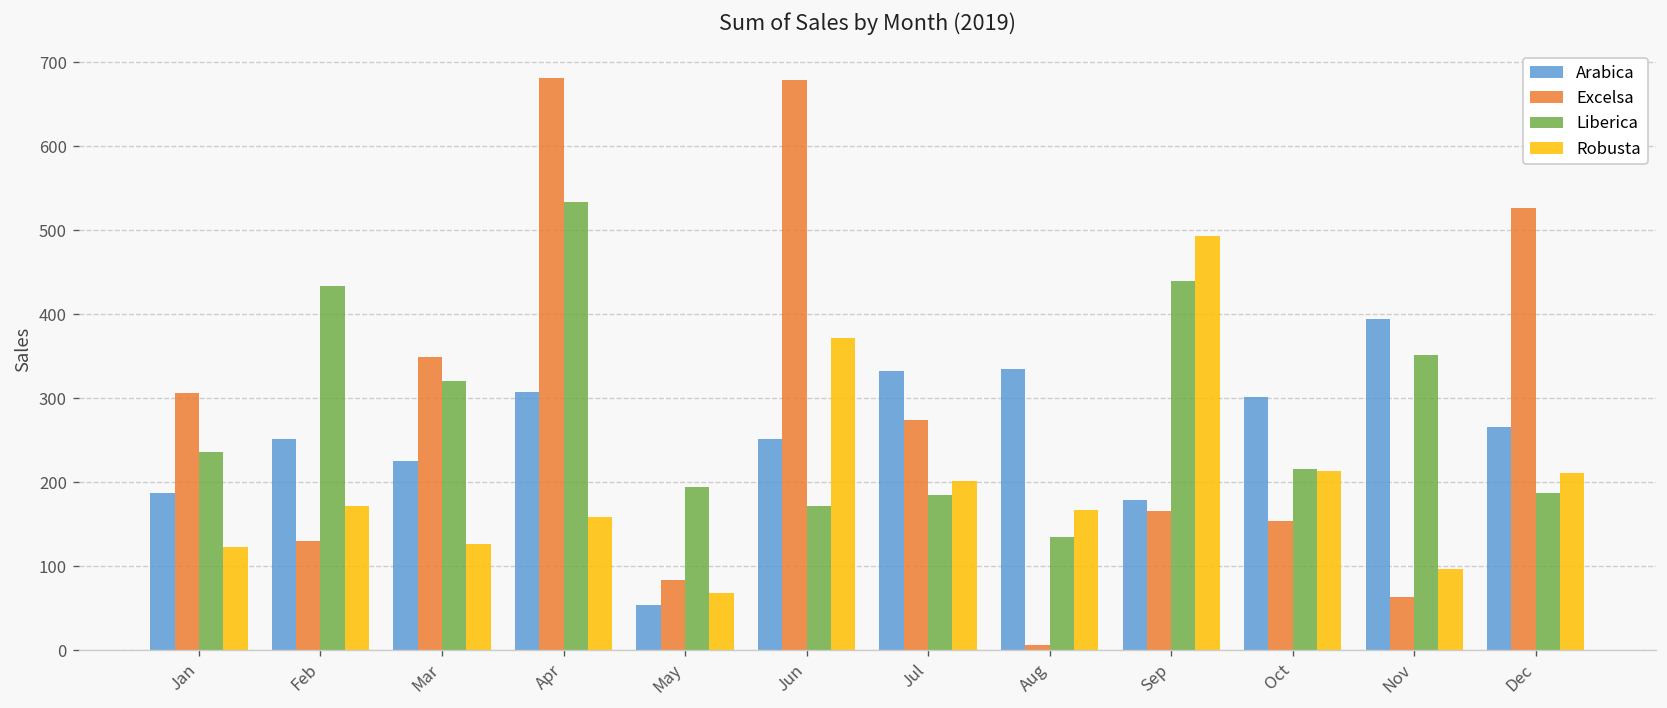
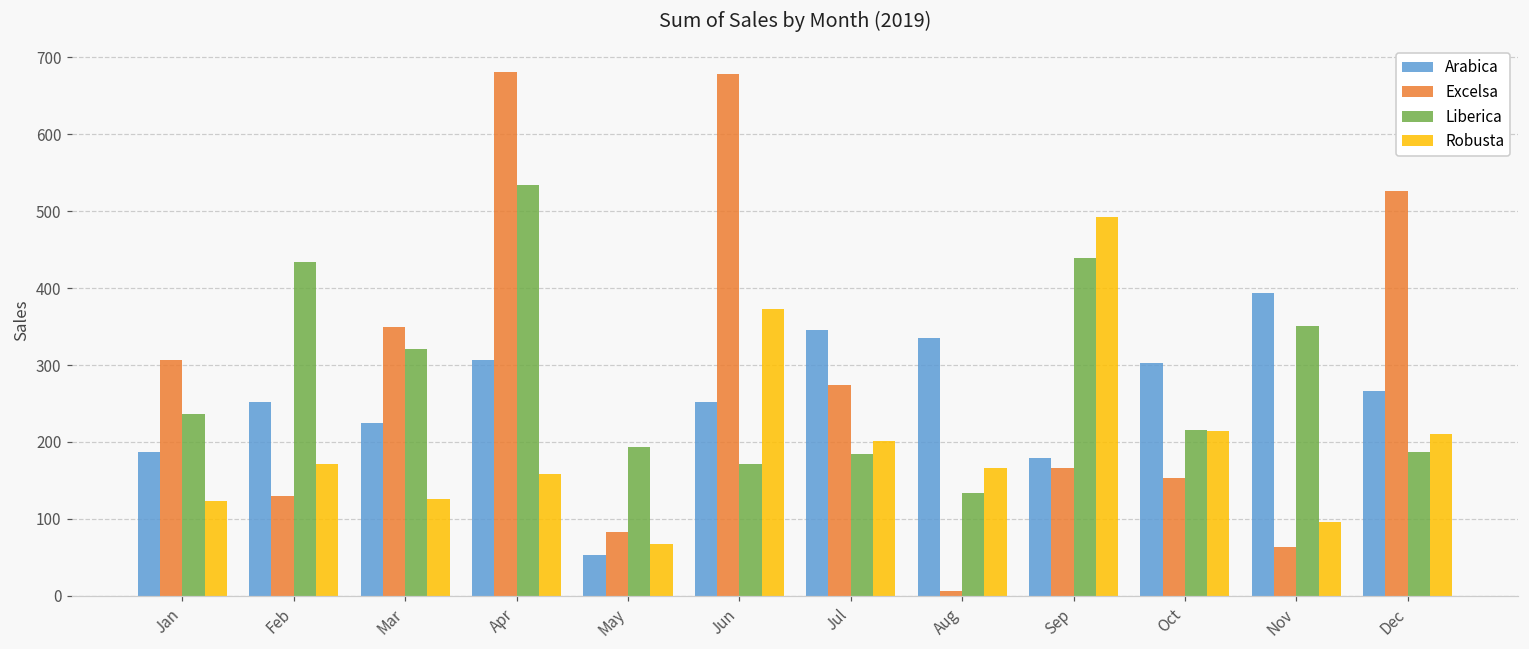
Arabica, Jul: 330 -> 350
